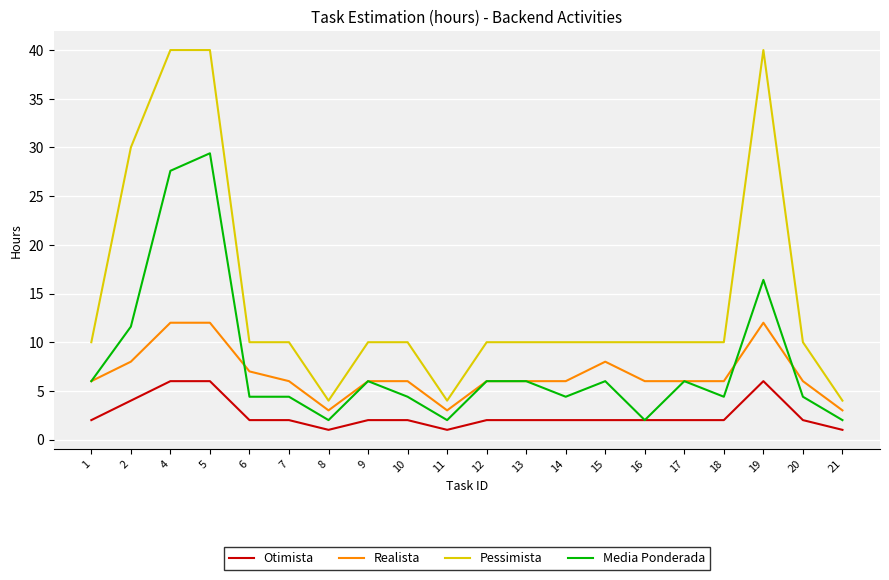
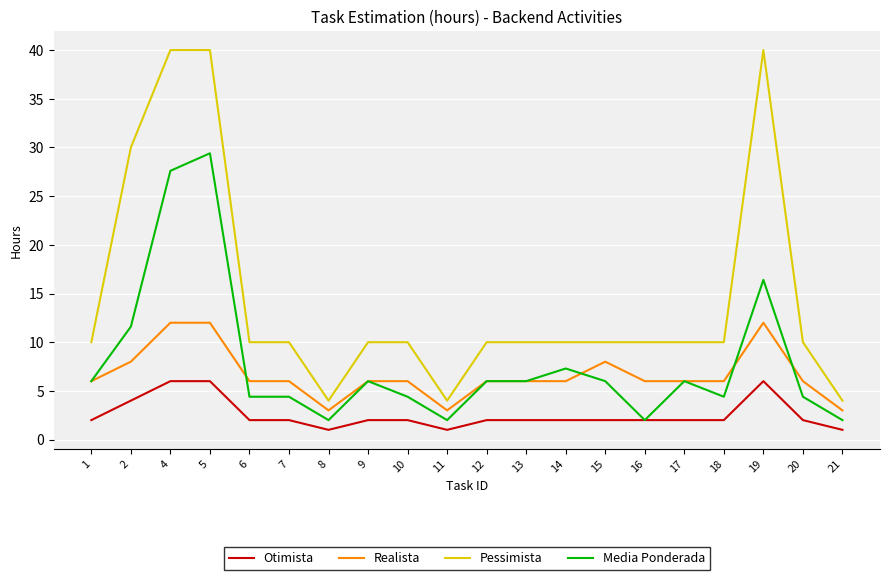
Realista, 6: 7 -> 6
Media Ponderada, 14: 4 -> 7
